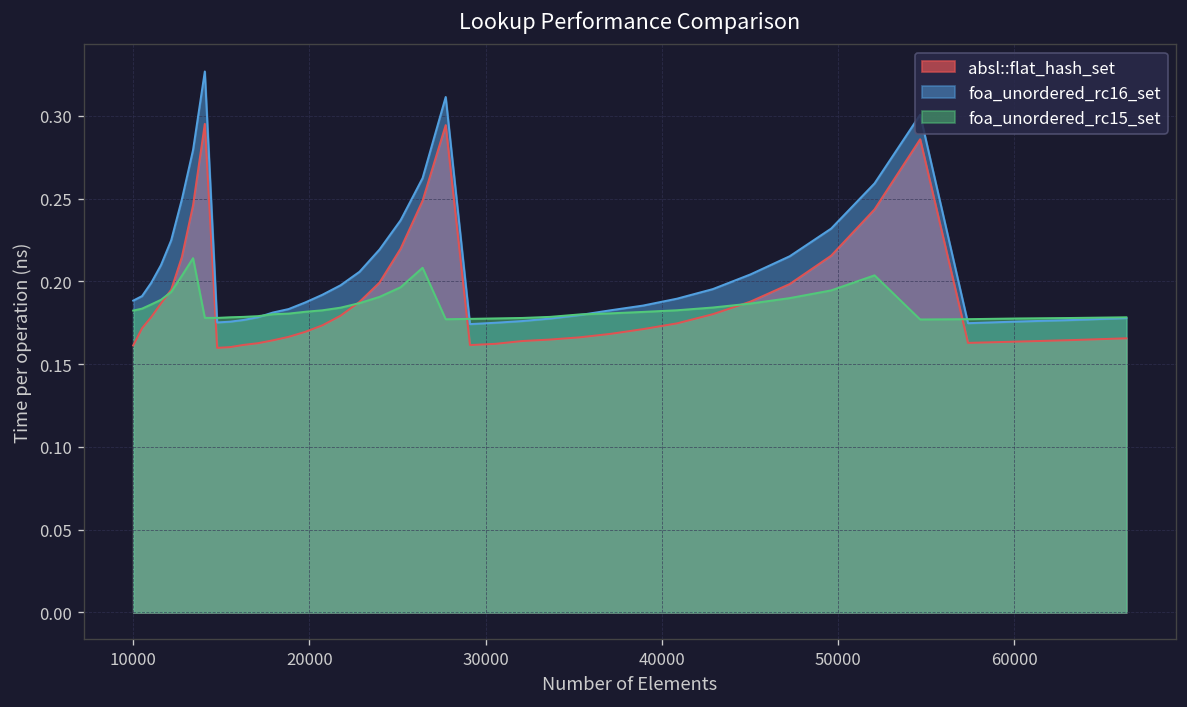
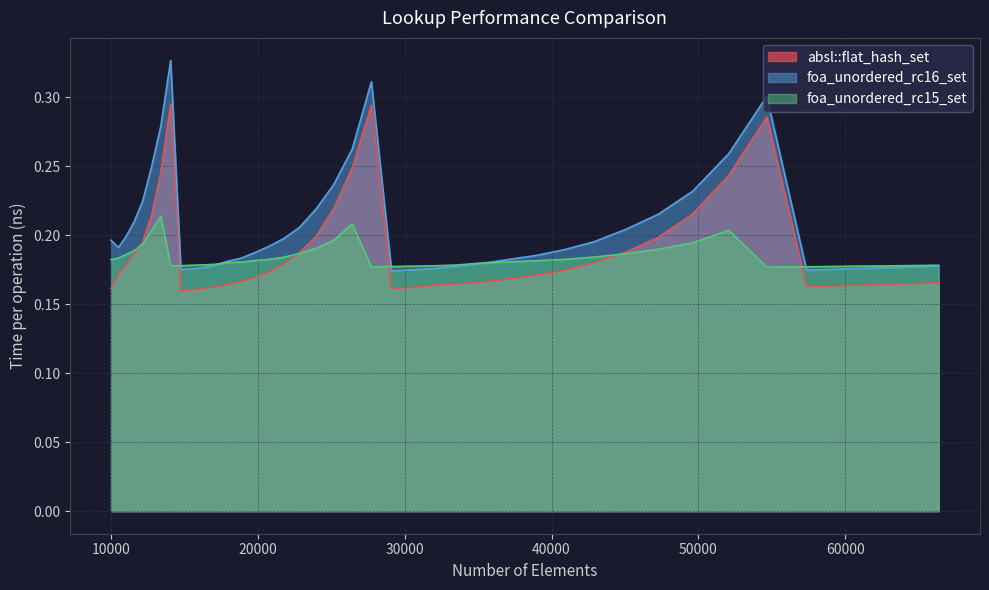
foa_unordered_rc16_set, 10000: 0.188 -> 0.196
